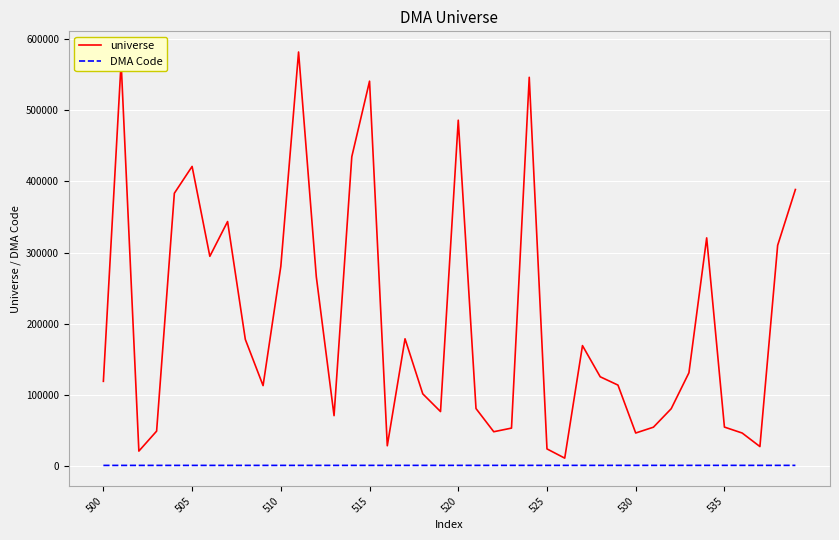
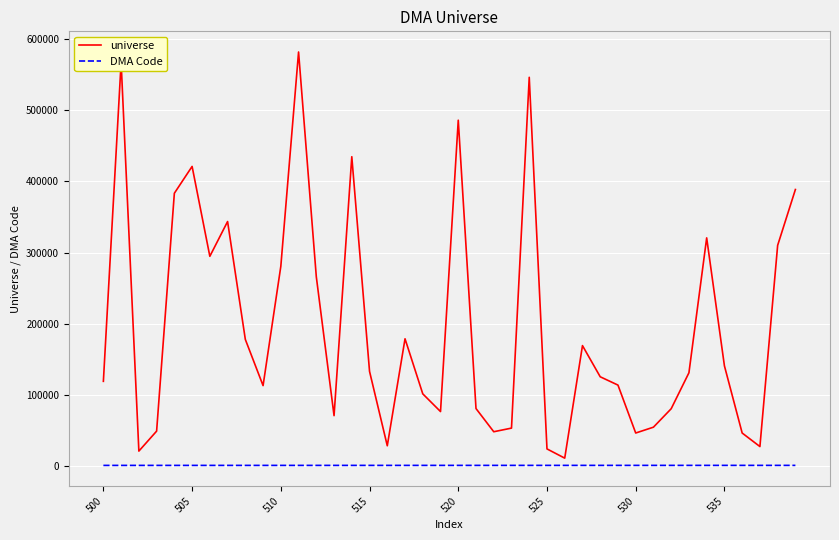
universe, 515: 540000 -> 130000
universe, 535: 50000 -> 140000
